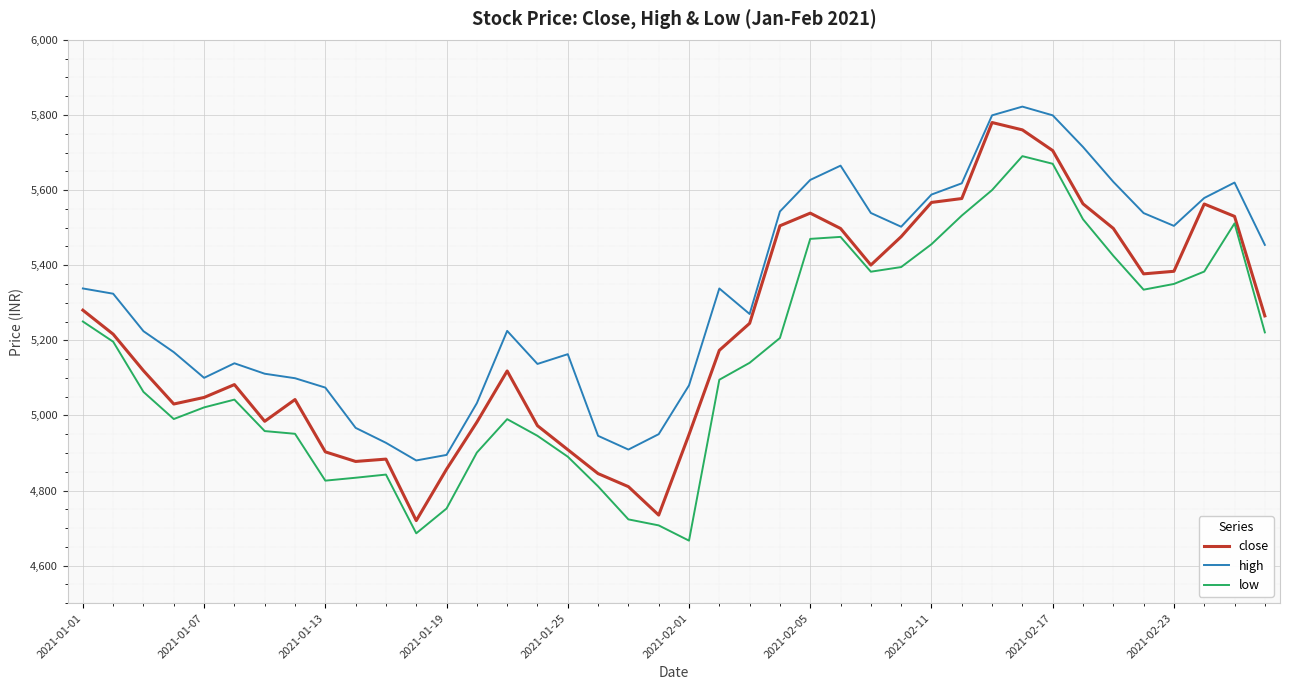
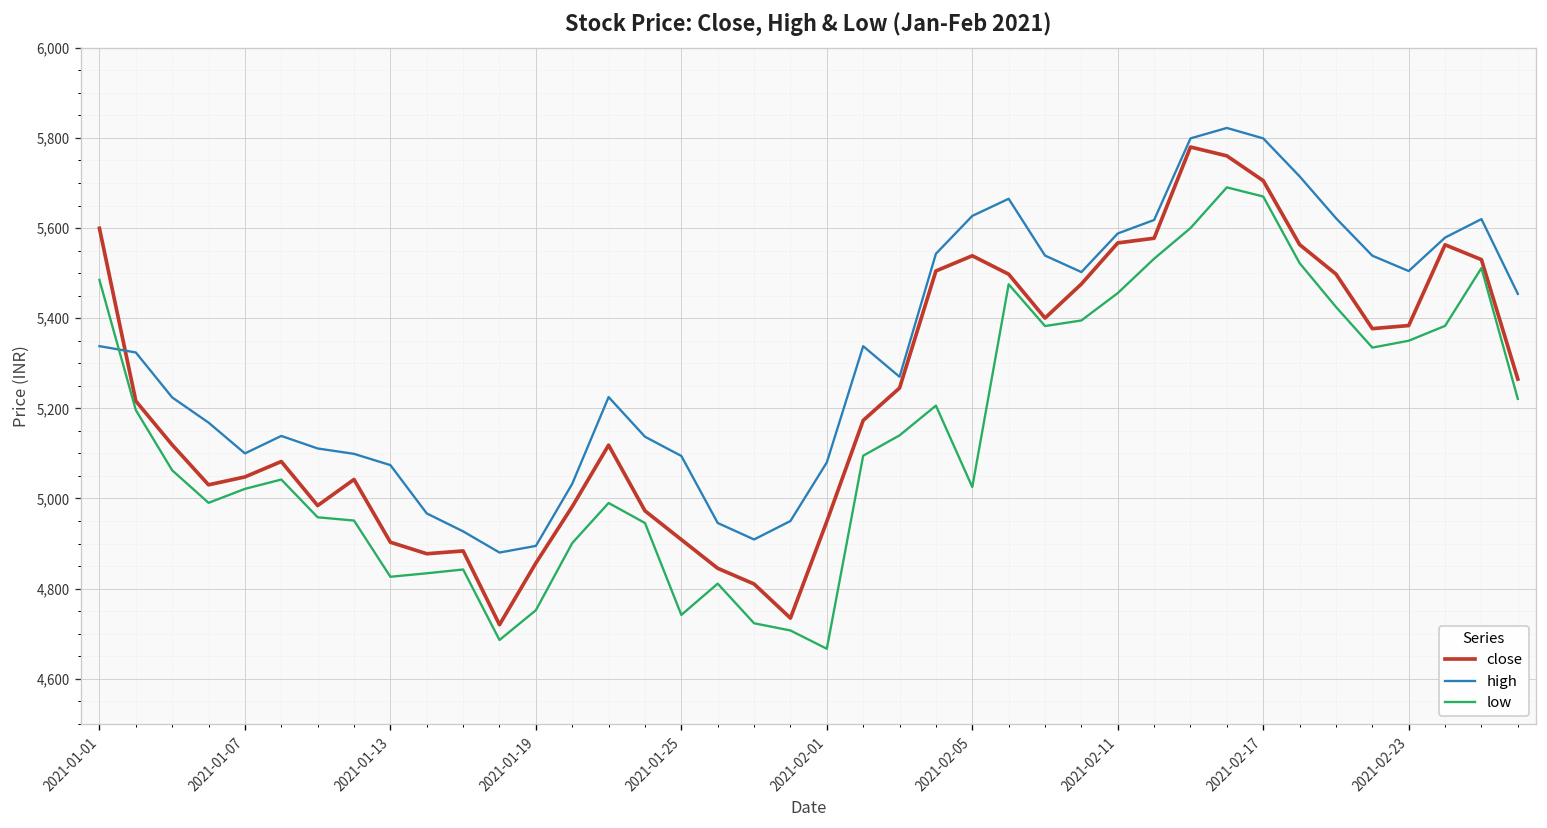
close, 2021-01-01: 5,280 -> 5,600
low, 2021-01-01: 5,250 -> 5,480
high, 2021-01-25: 5,160 -> 5,090
low, 2021-01-25: 4,890 -> 4,740
low, 2021-02-05: 5,470 -> 5,030
